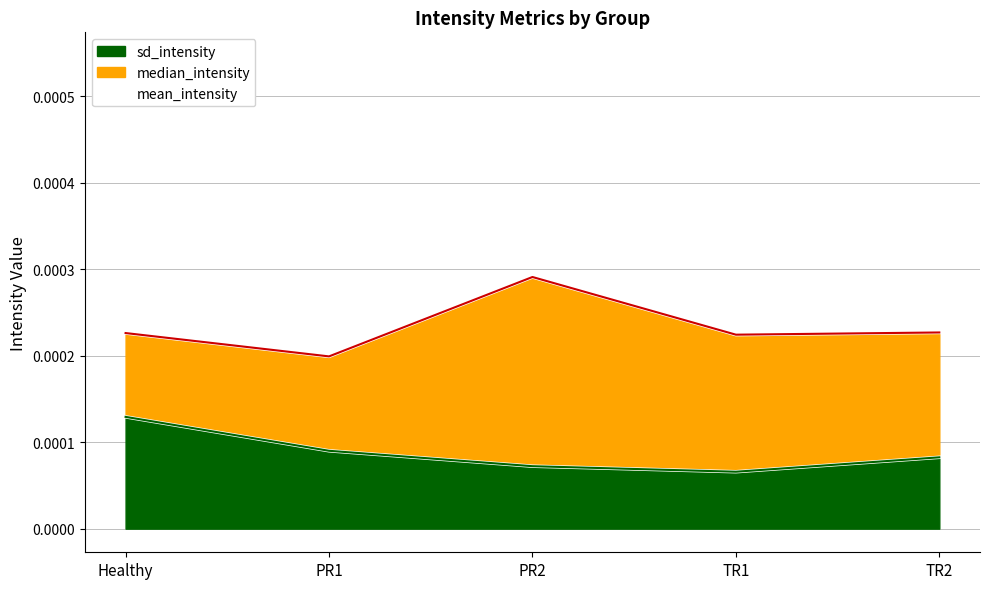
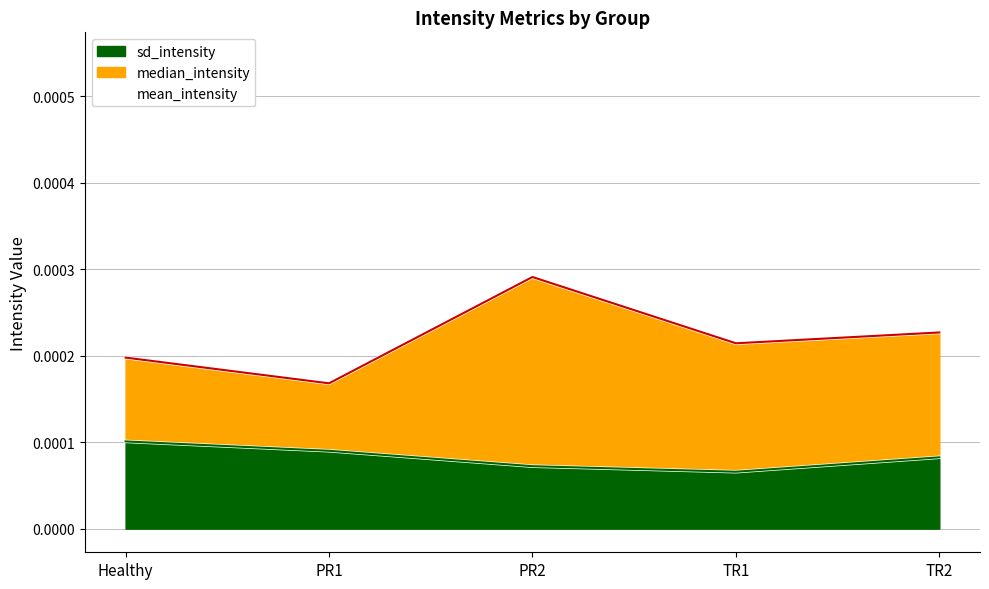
sd_intensity, Healthy: 0.00013 -> 0.00010
median_intensity, PR1: 0.00011 -> 0.00008
median_intensity, TR1: 0.00016 -> 0.00015
